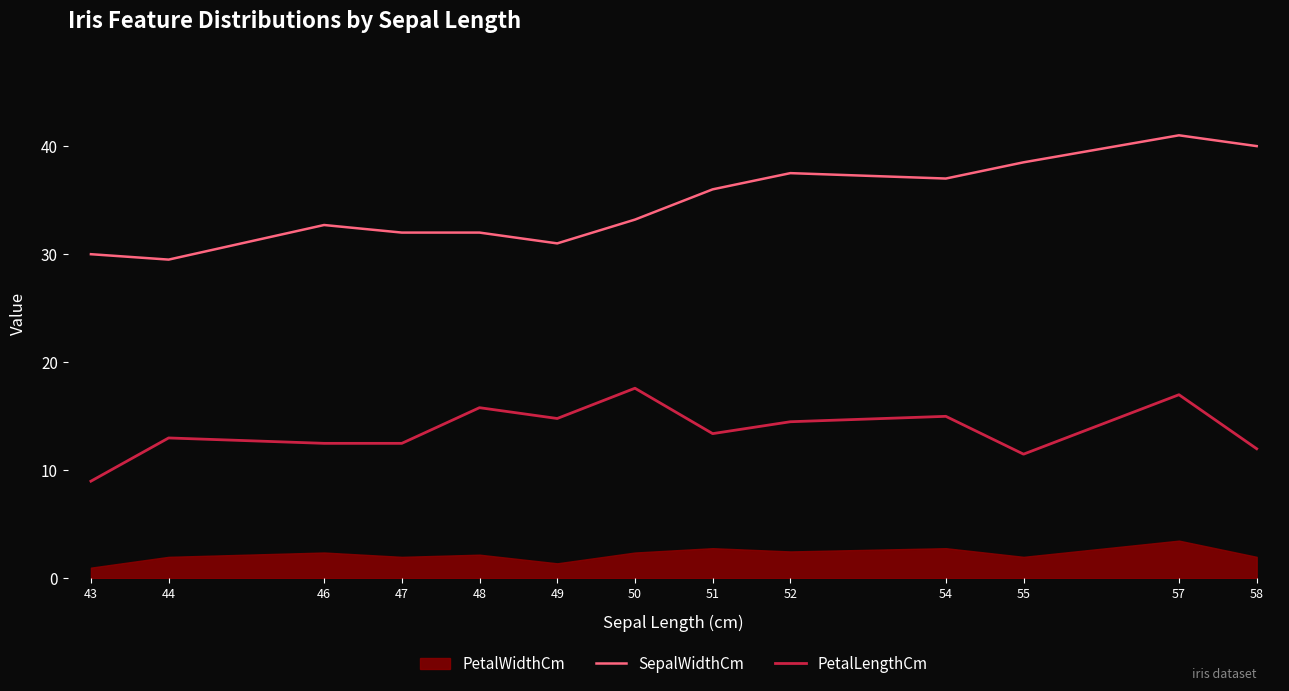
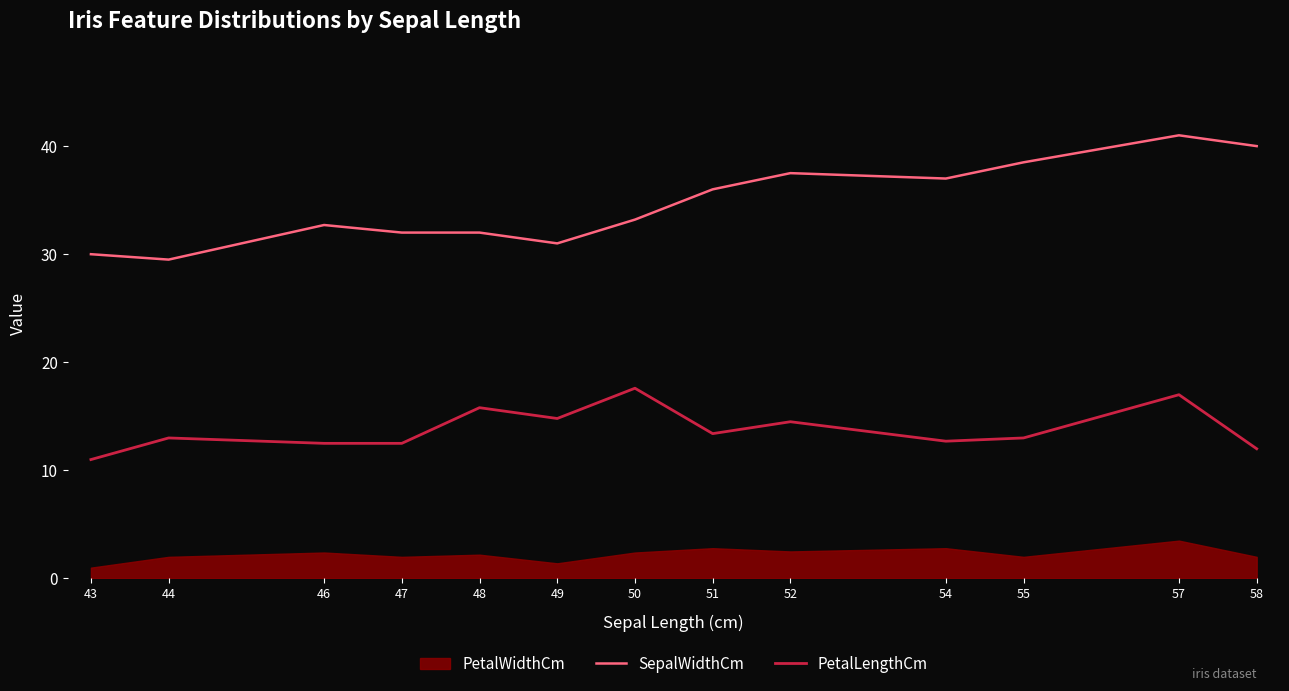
PetalLengthCm, 43: 9 -> 11
PetalLengthCm, 54: 15.0 -> 12.7
PetalLengthCm, 55: 11.5 -> 13.0
